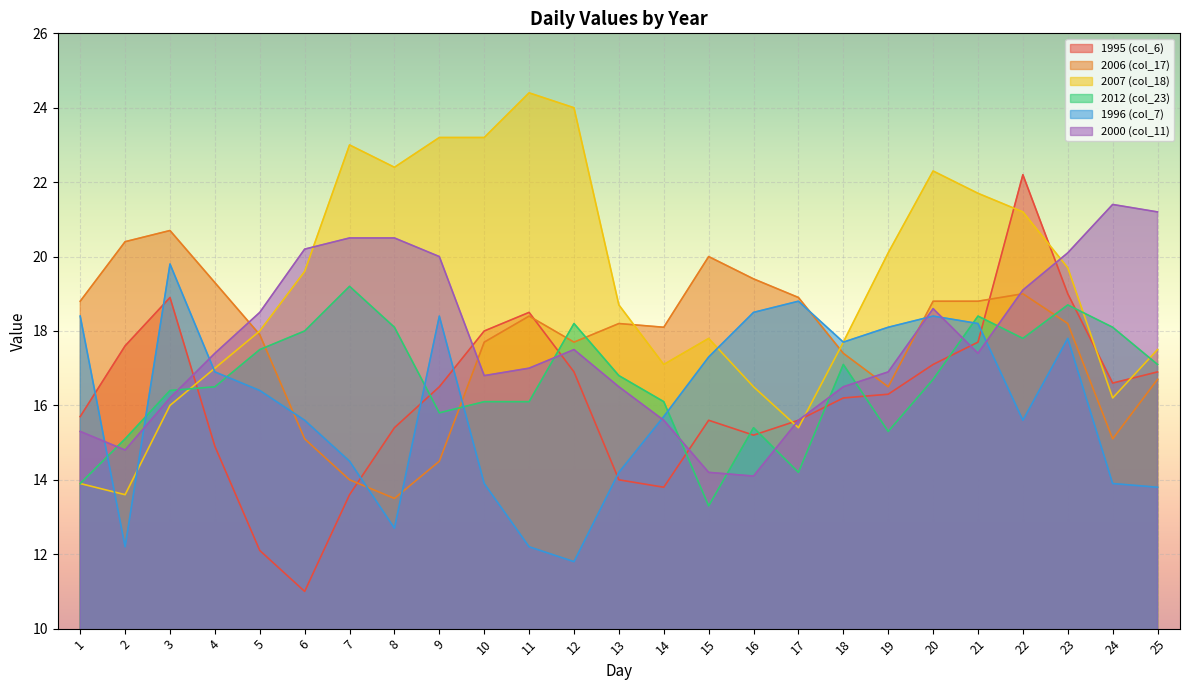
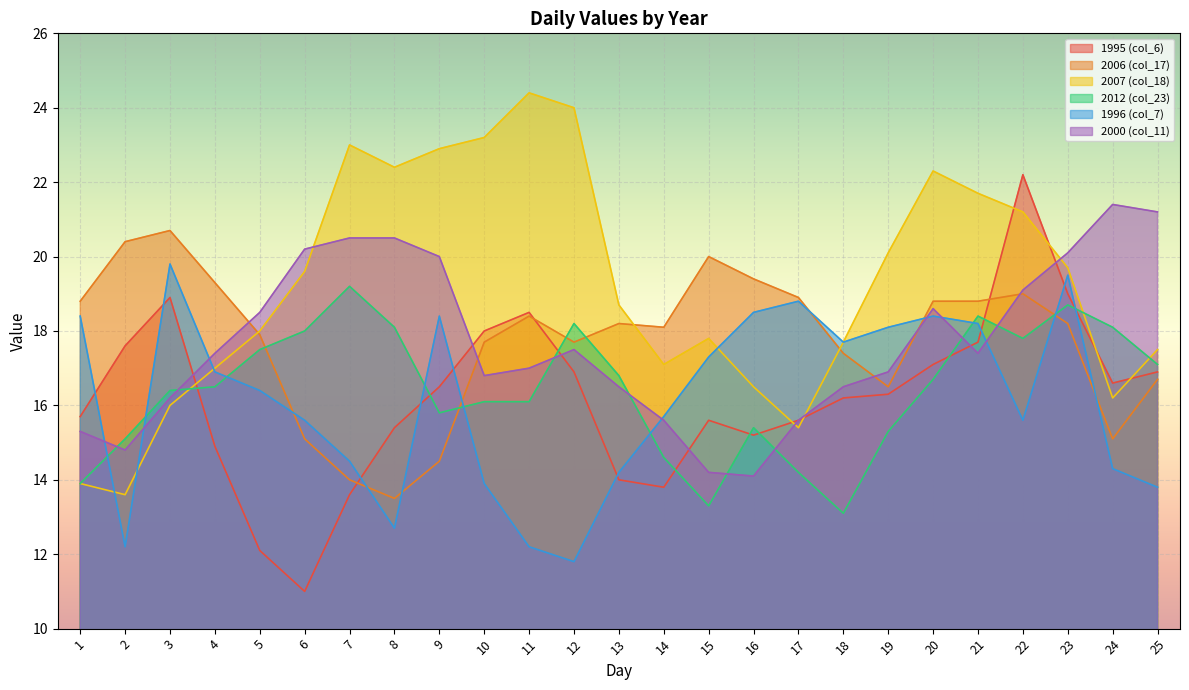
2007 (col_18), 9: 23.2 -> 22.9
2012 (col_23), 14: 16.1 -> 14.6
2012 (col_23), 18: 17.1 -> 13.1
1996 (col_7), 23: 17.8 -> 19.5
1996 (col_7), 24: 13.9 -> 14.3
